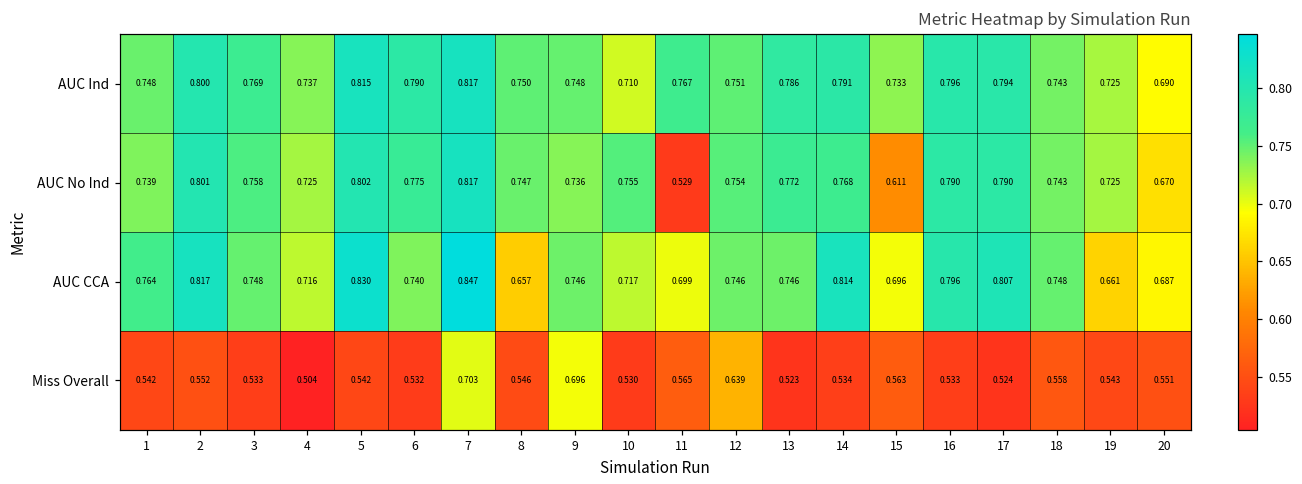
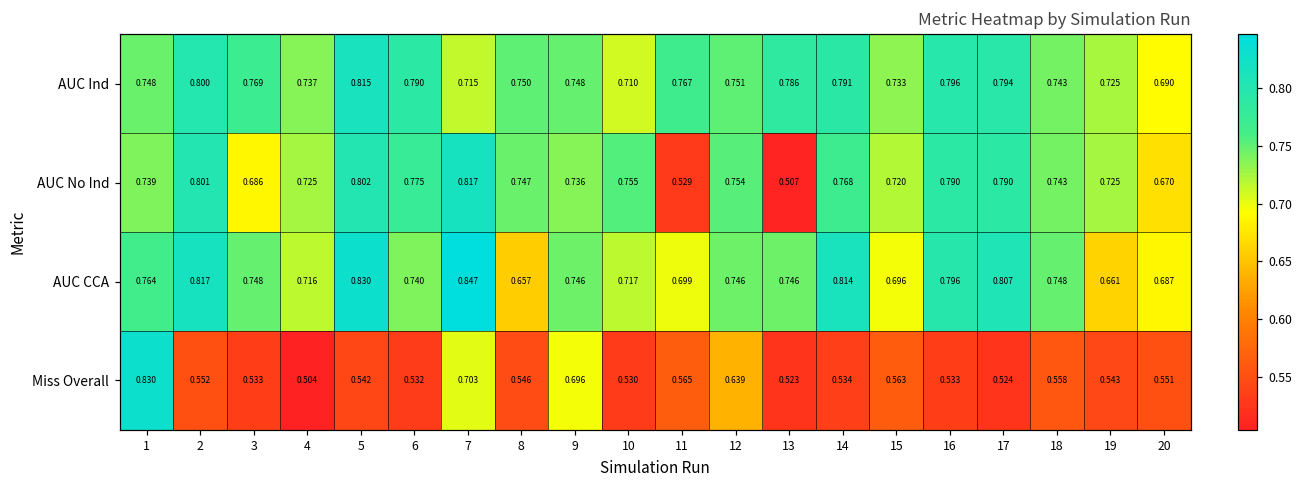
AUC Ind, 7: 0.817 -> 0.715
AUC No Ind, 3: 0.758 -> 0.686
AUC No Ind, 13: 0.772 -> 0.507
AUC No Ind, 15: 0.611 -> 0.720
Miss Overall, 1: 0.542 -> 0.830
